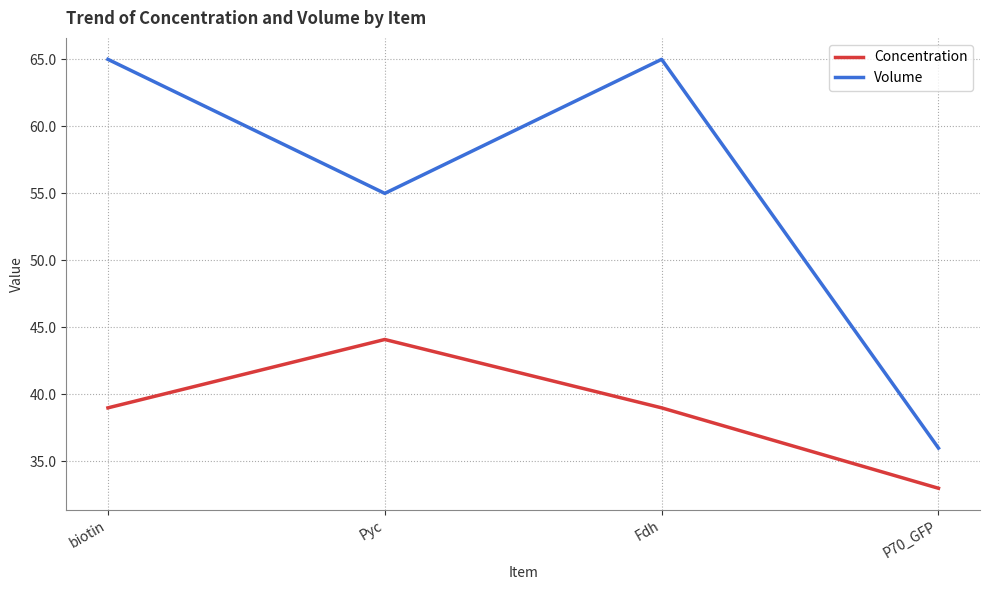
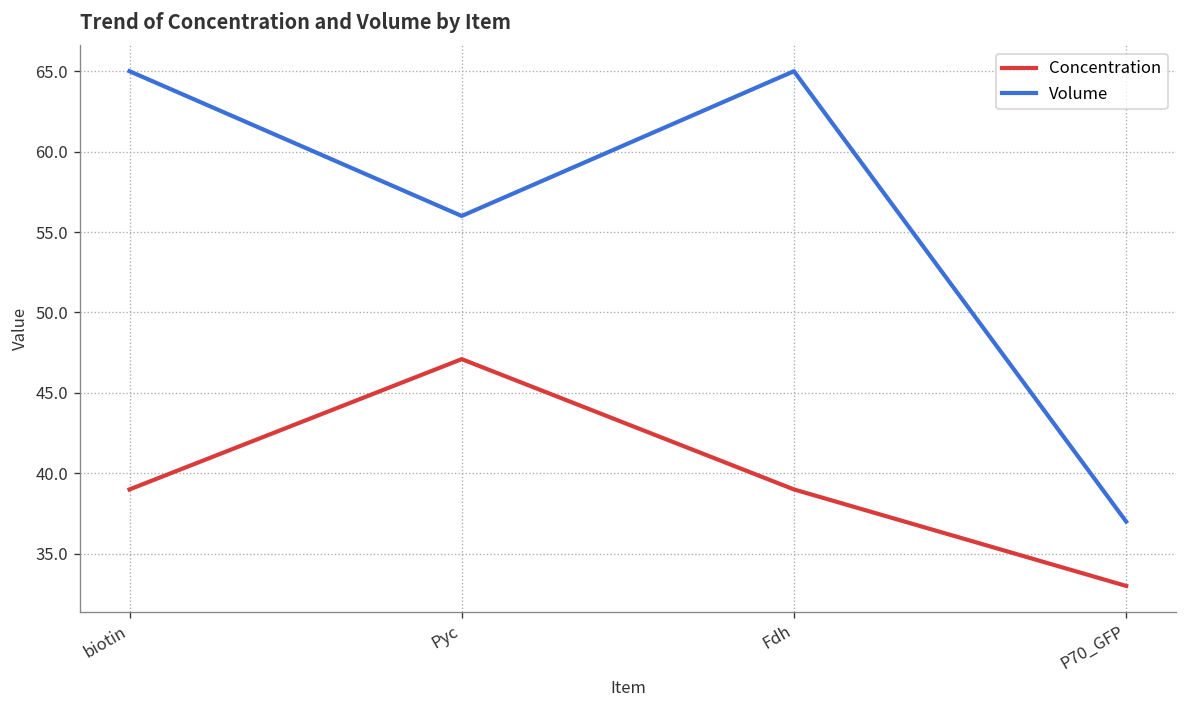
Concentration, Pyc: 44.1 -> 47.1
Volume, Pyc: 55 -> 56
Volume, P70_GFP: 36 -> 37
